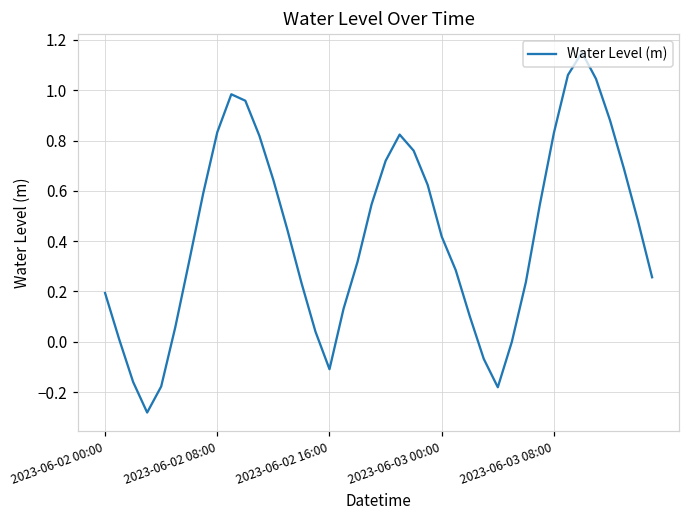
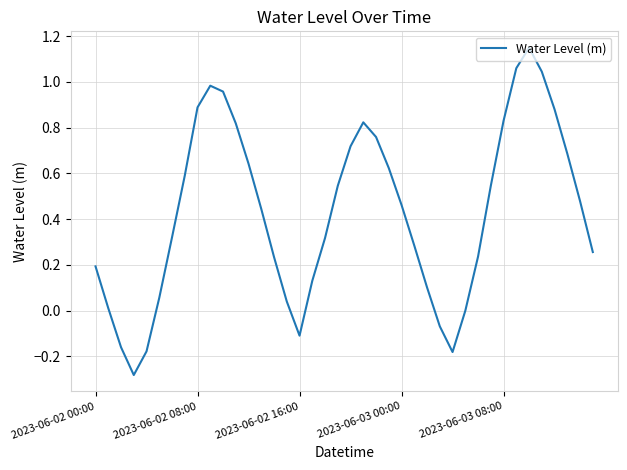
2023-06-02 08:00: 0.83 -> 0.89
2023-06-03 00:00: 0.42 -> 0.46
